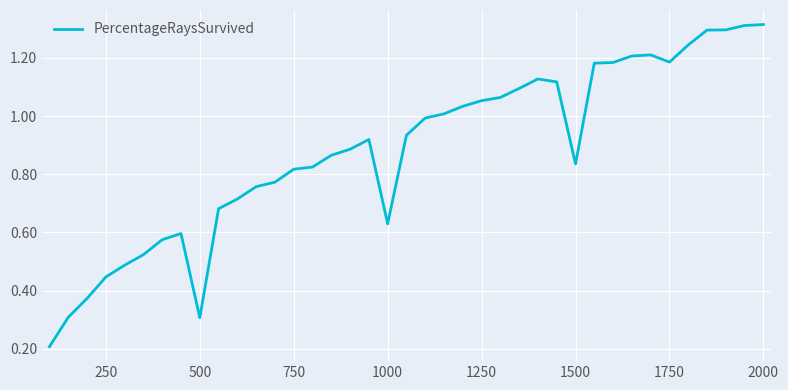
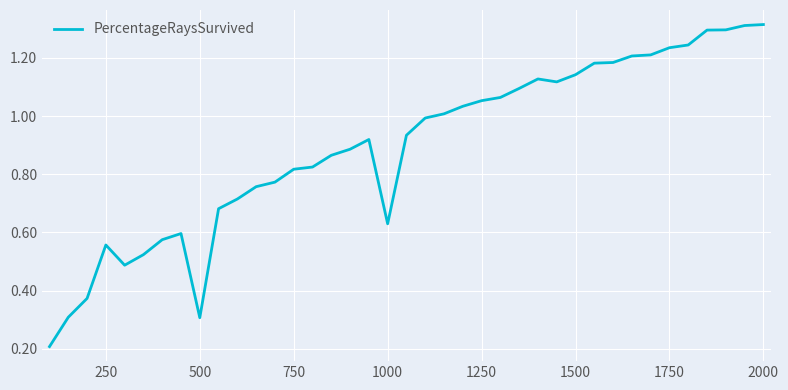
250: 0.45 -> 0.56
1500: 0.84 -> 1.14
1750: 1.19 -> 1.24
